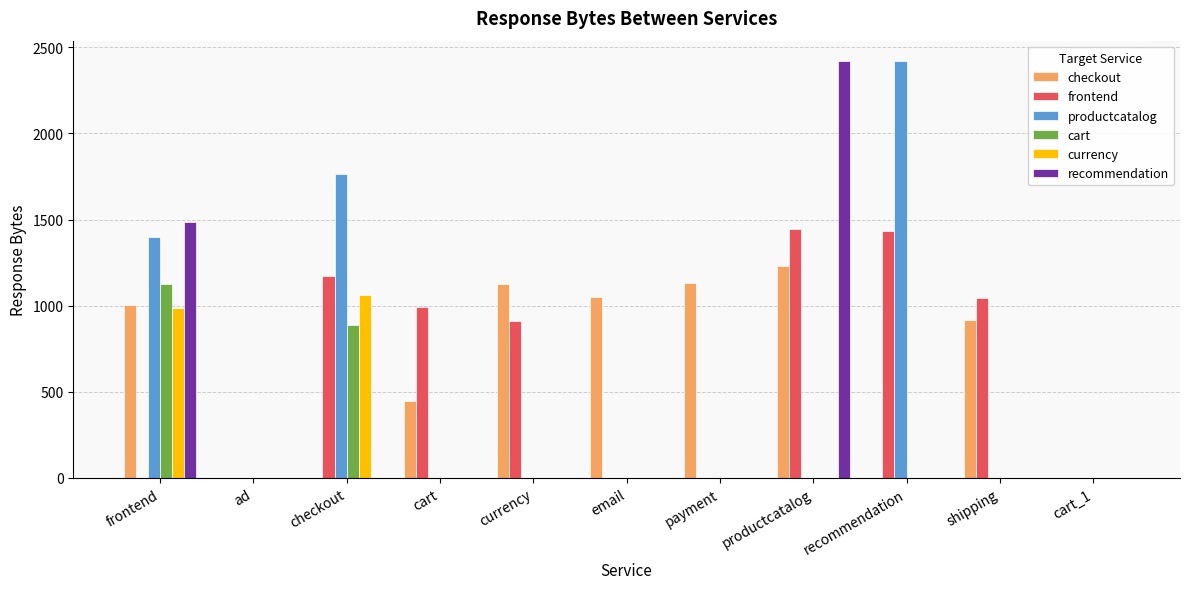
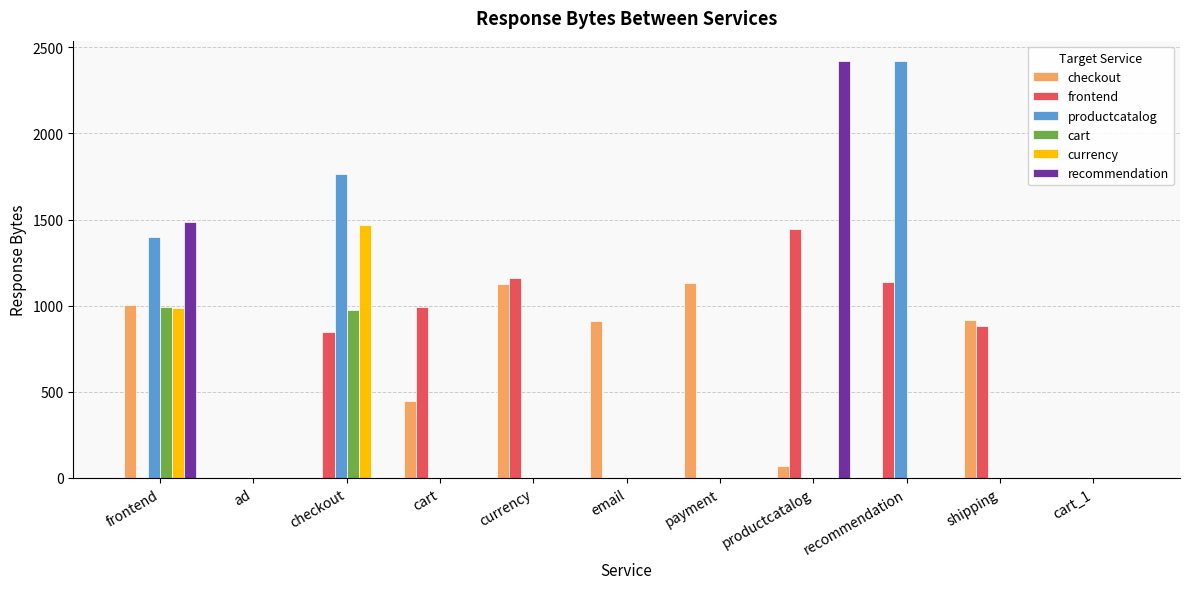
cart, frontend: 1130 -> 990
frontend, checkout: 1170 -> 850
cart, checkout: 890 -> 970
currency, checkout: 1060 -> 1470
frontend, currency: 910 -> 1160
checkout, email: 1050 -> 910
checkout, productcatalog: 1230 -> 70
frontend, recommendation: 1440 -> 1140
frontend, shipping: 1040 -> 880
